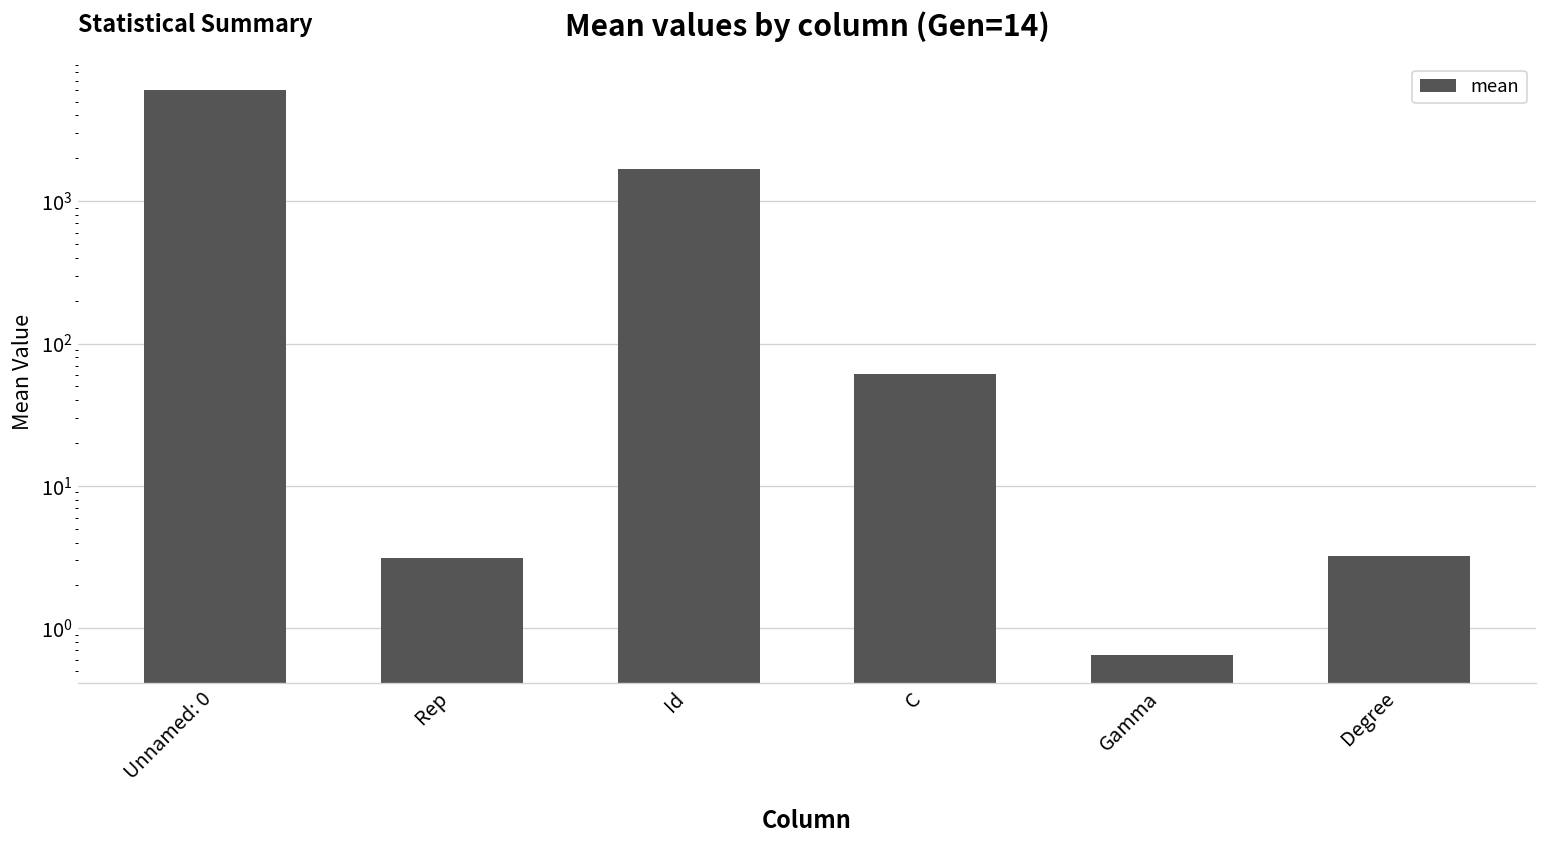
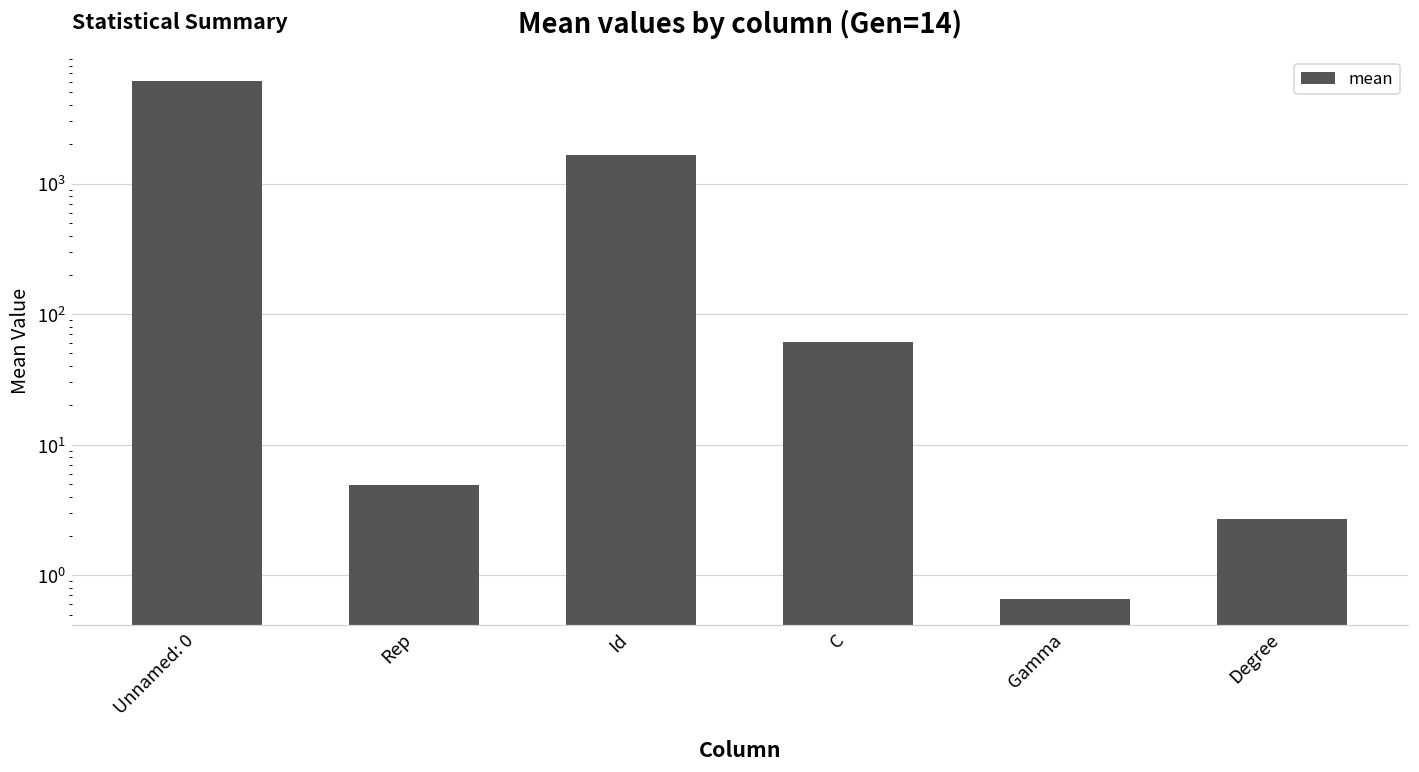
Rep: 3.1 -> 4.9
Degree: 3.2 -> 2.7
